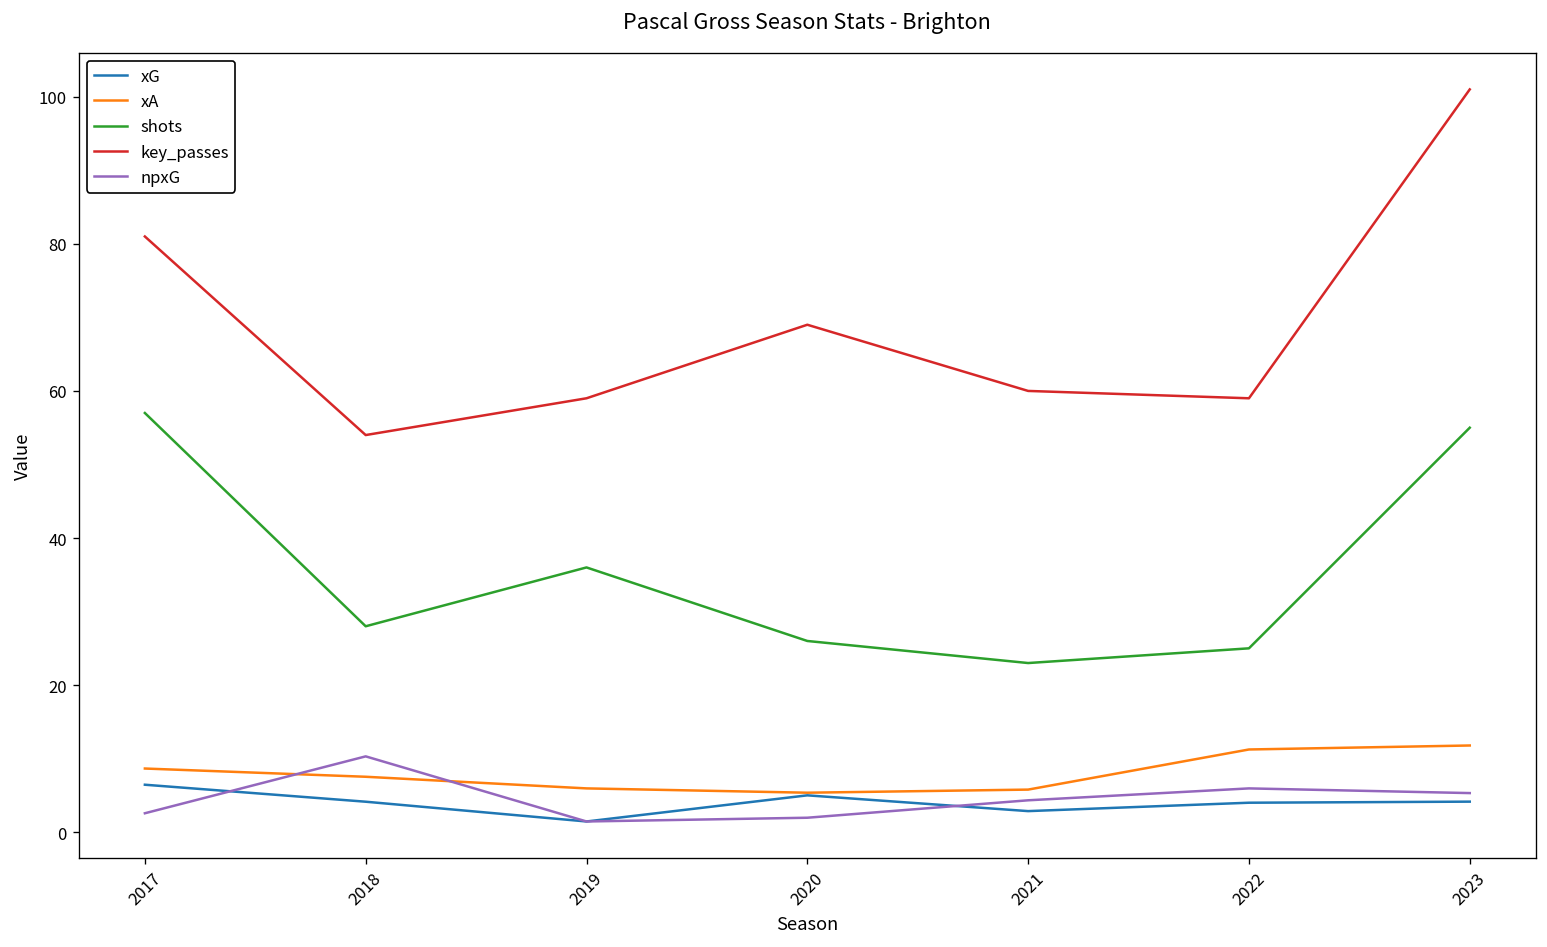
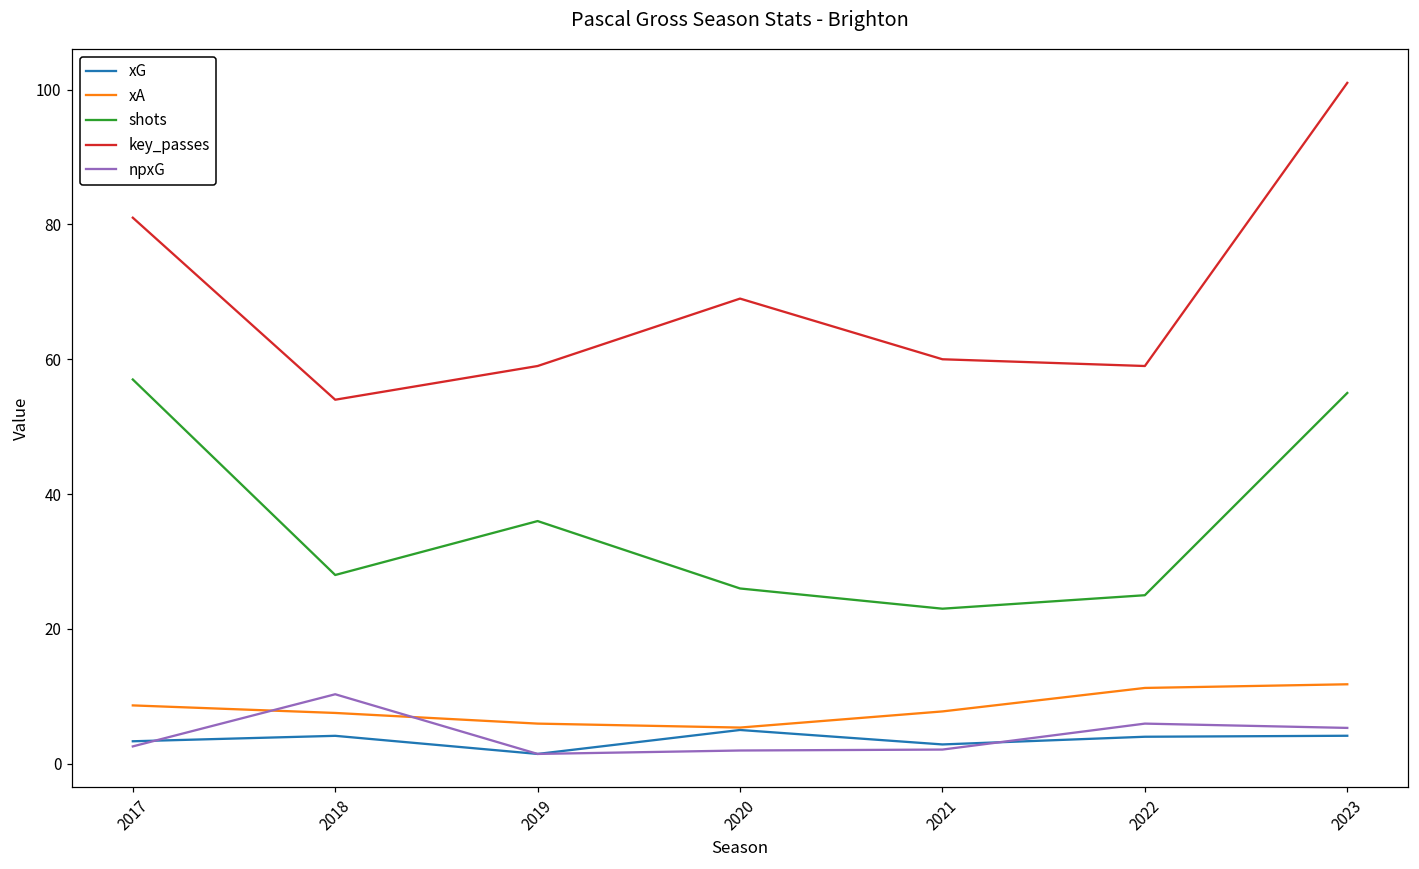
xG, 2017: 6 -> 3
xA, 2021: 6 -> 8
npxG, 2021: 4 -> 2
